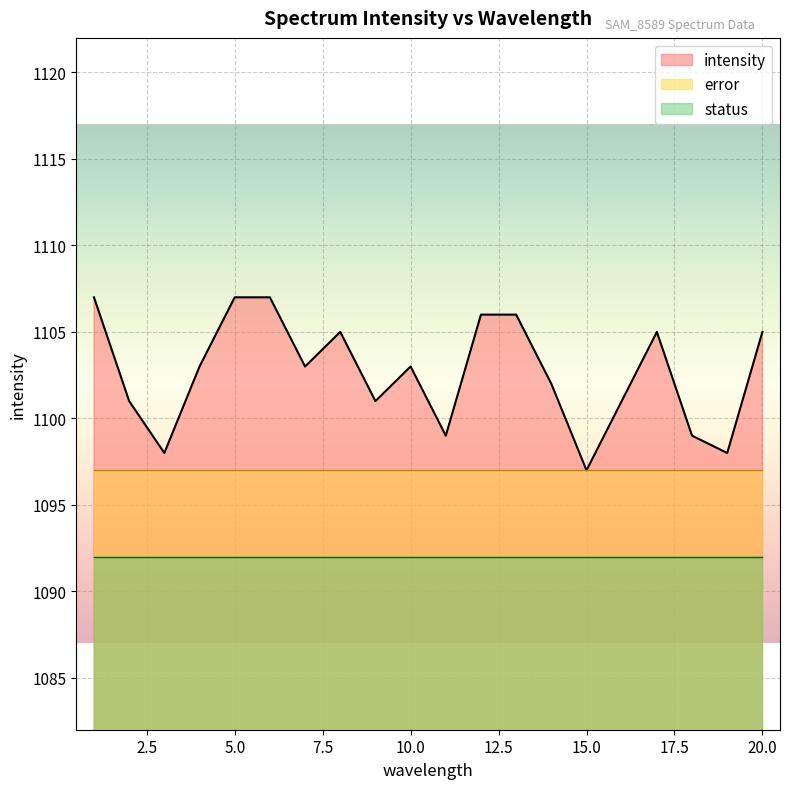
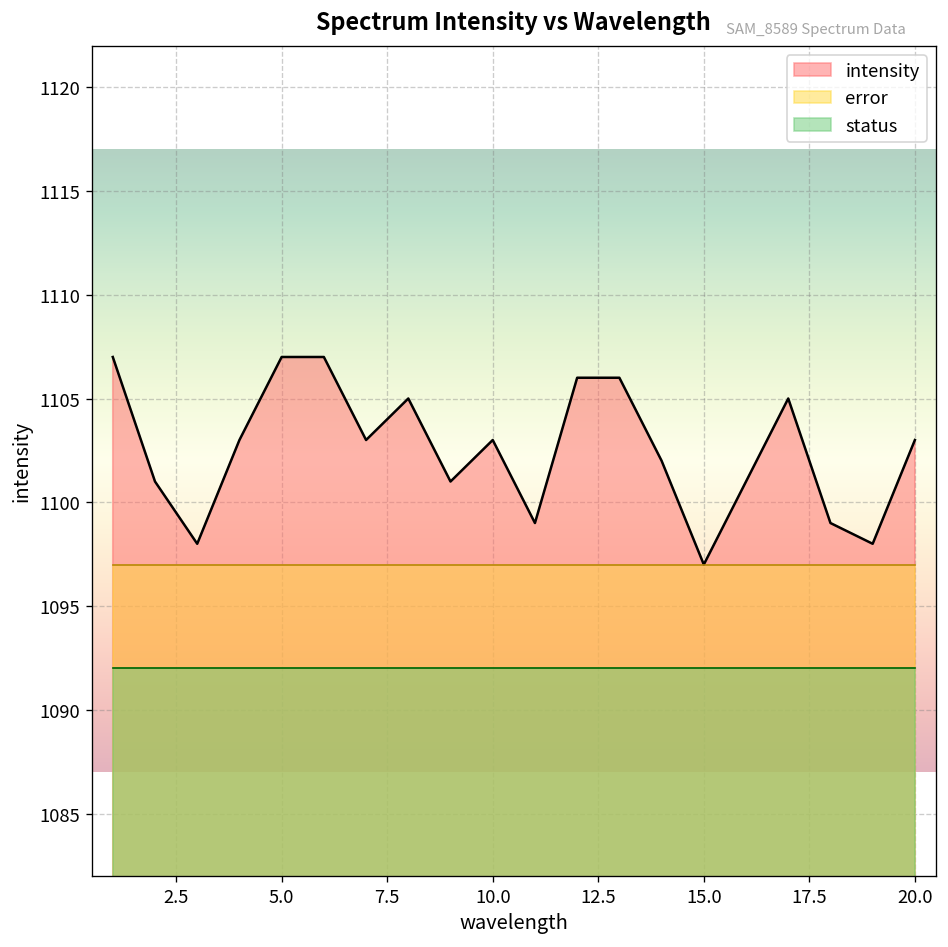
intensity, 20.0: 1105 -> 1103
